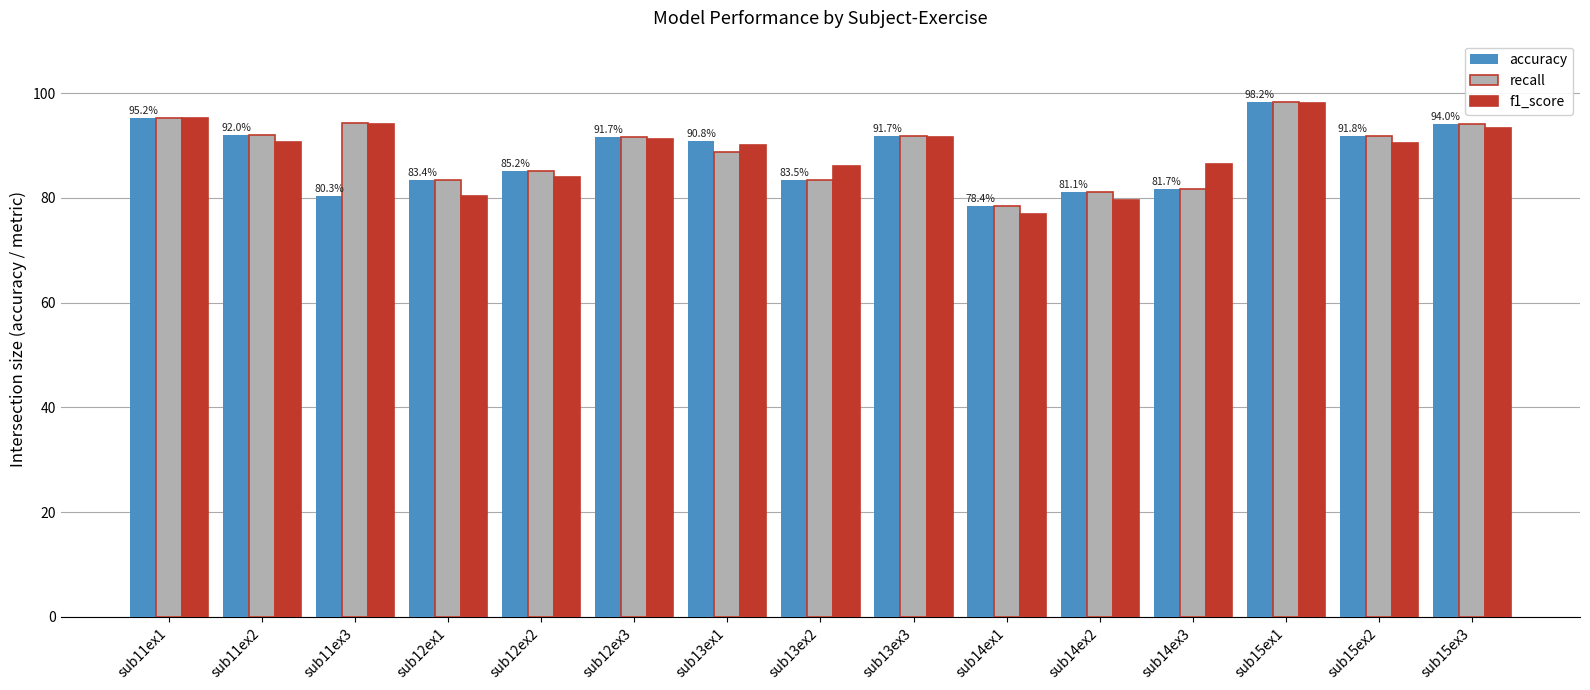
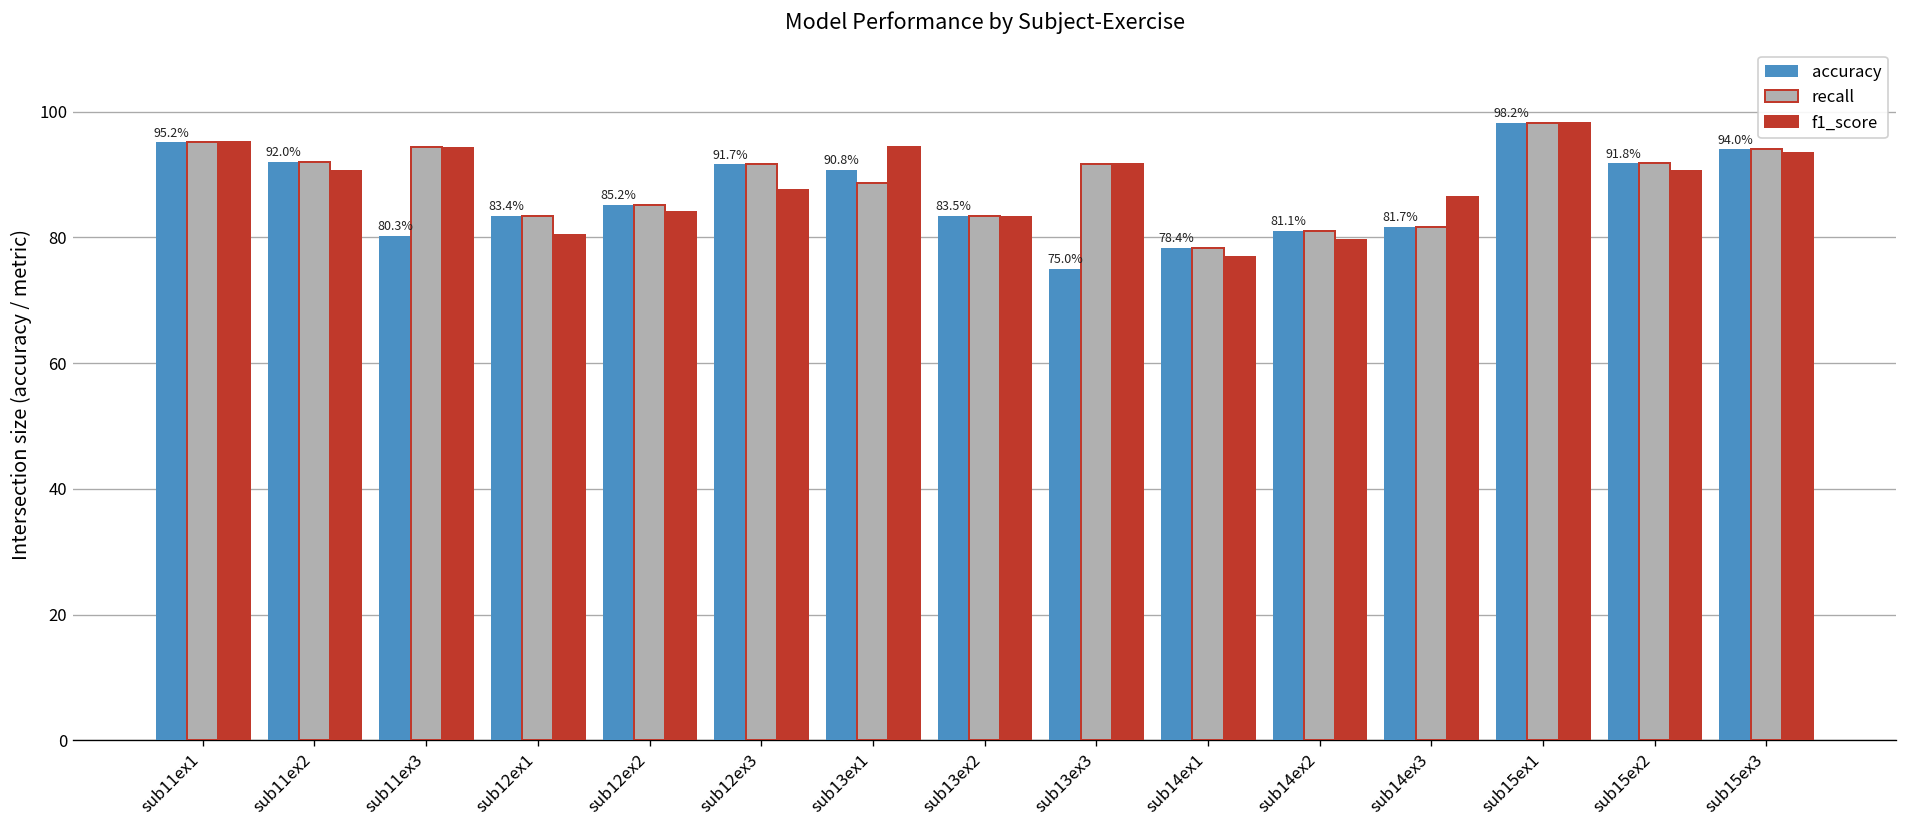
f1_score, sub12ex3: 91 -> 88
f1_score, sub13ex1: 90 -> 94
f1_score, sub13ex2: 86 -> 83
accuracy, sub13ex3: 91.7% -> 75.0%
